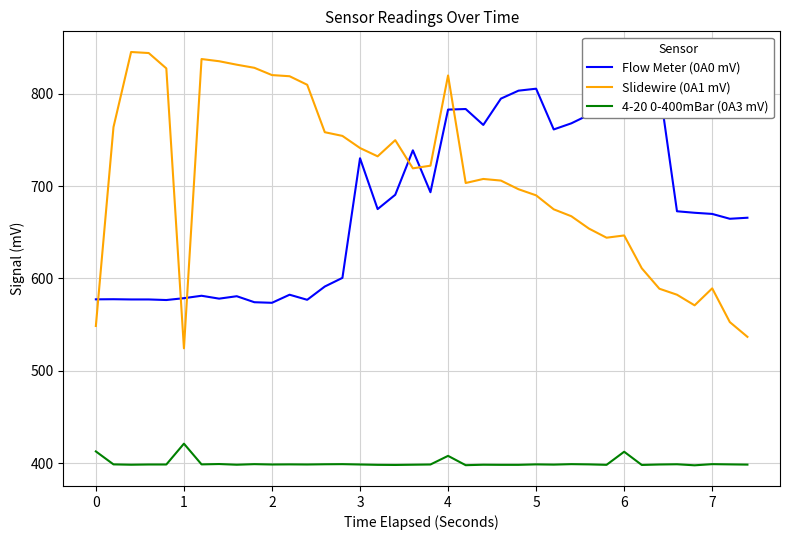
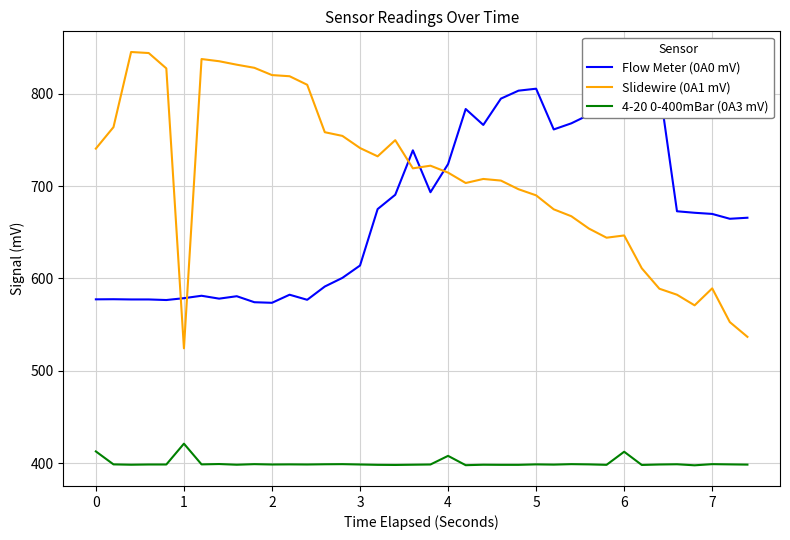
Slidewire (0A1 mV), 0: 550 -> 740
Flow Meter (0A0 mV), 3: 730 -> 610
Flow Meter (0A0 mV), 4: 780 -> 720
Slidewire (0A1 mV), 4: 820 -> 710
